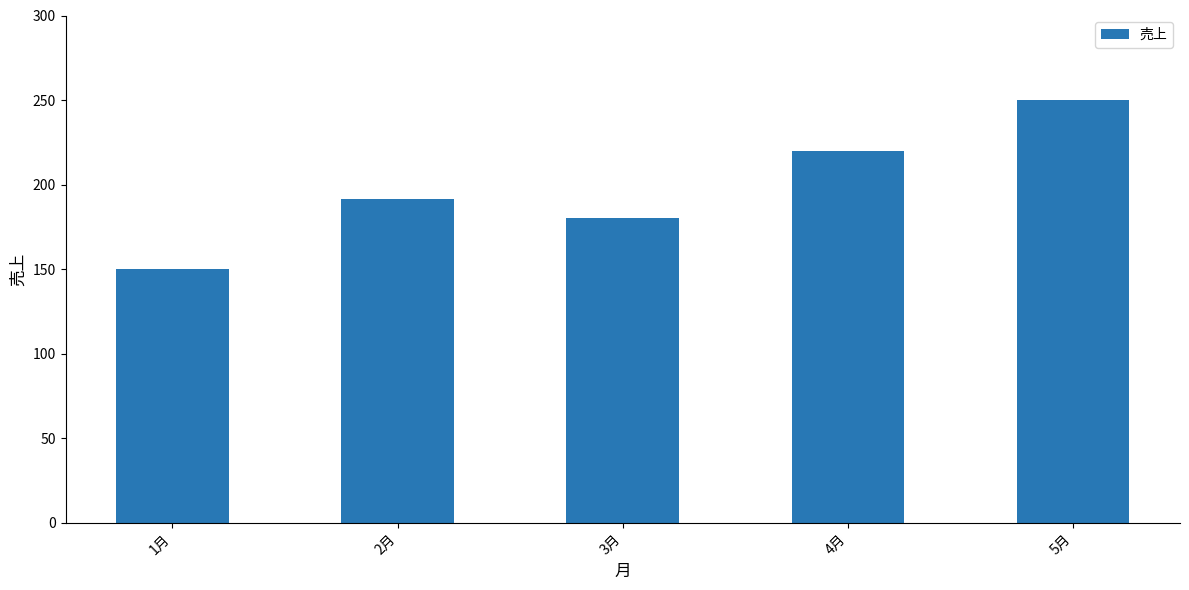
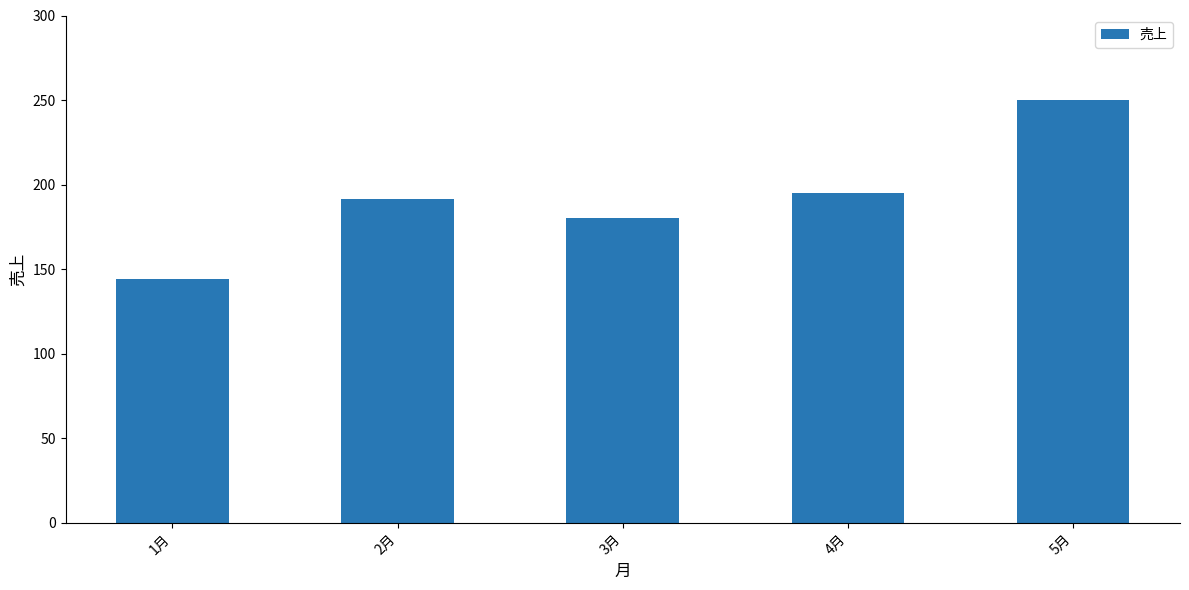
1月: 150 -> 144
4月: 220 -> 195
